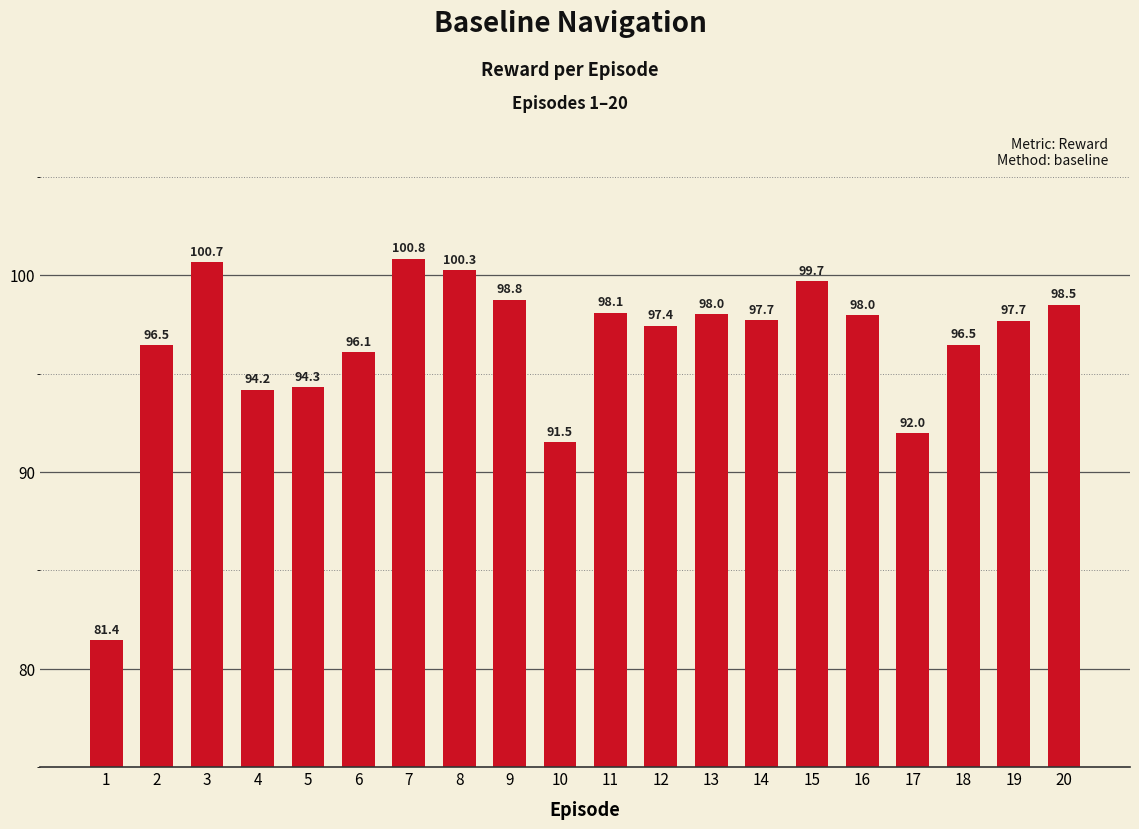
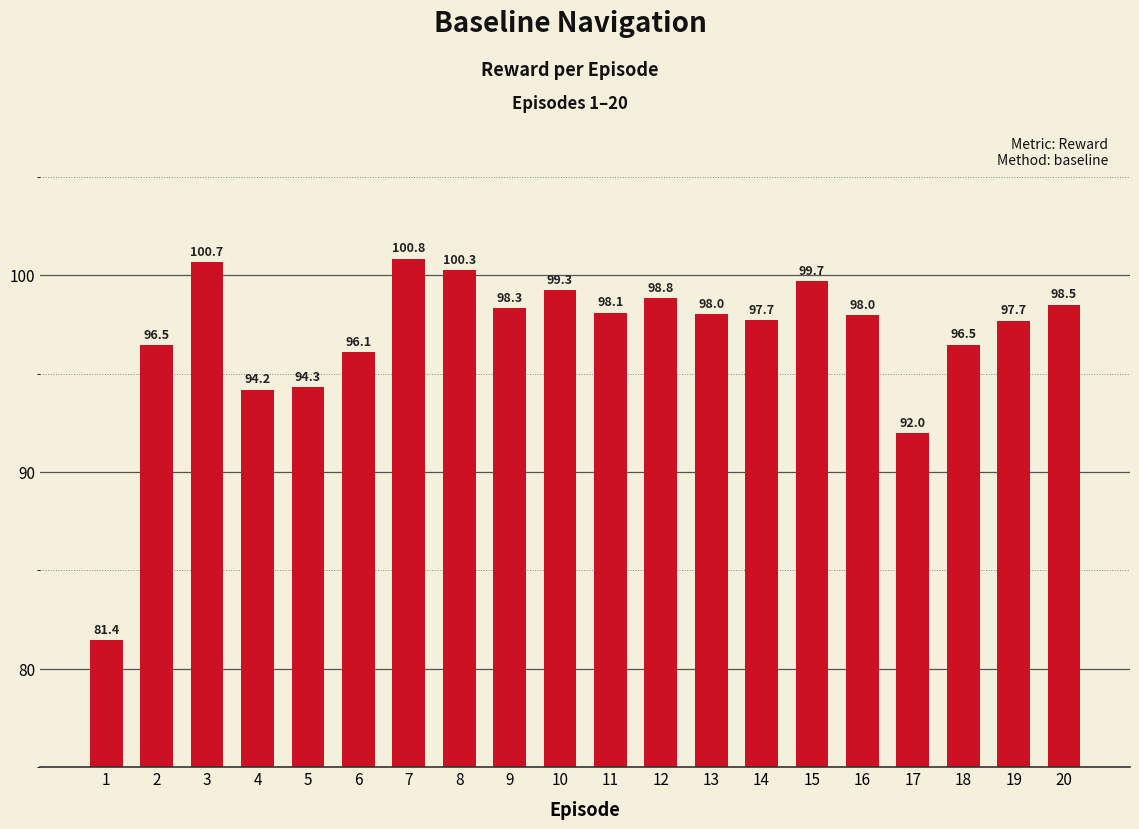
9: 98.8 -> 98.3
10: 91.5 -> 99.3
12: 97.4 -> 98.8
